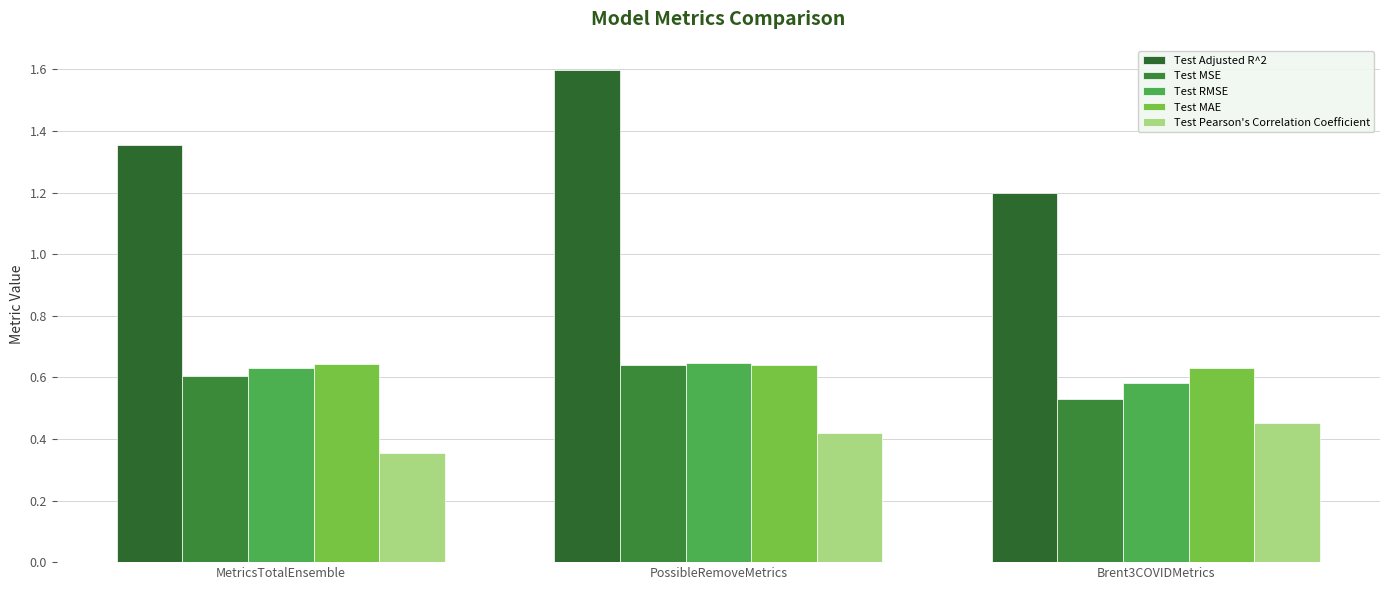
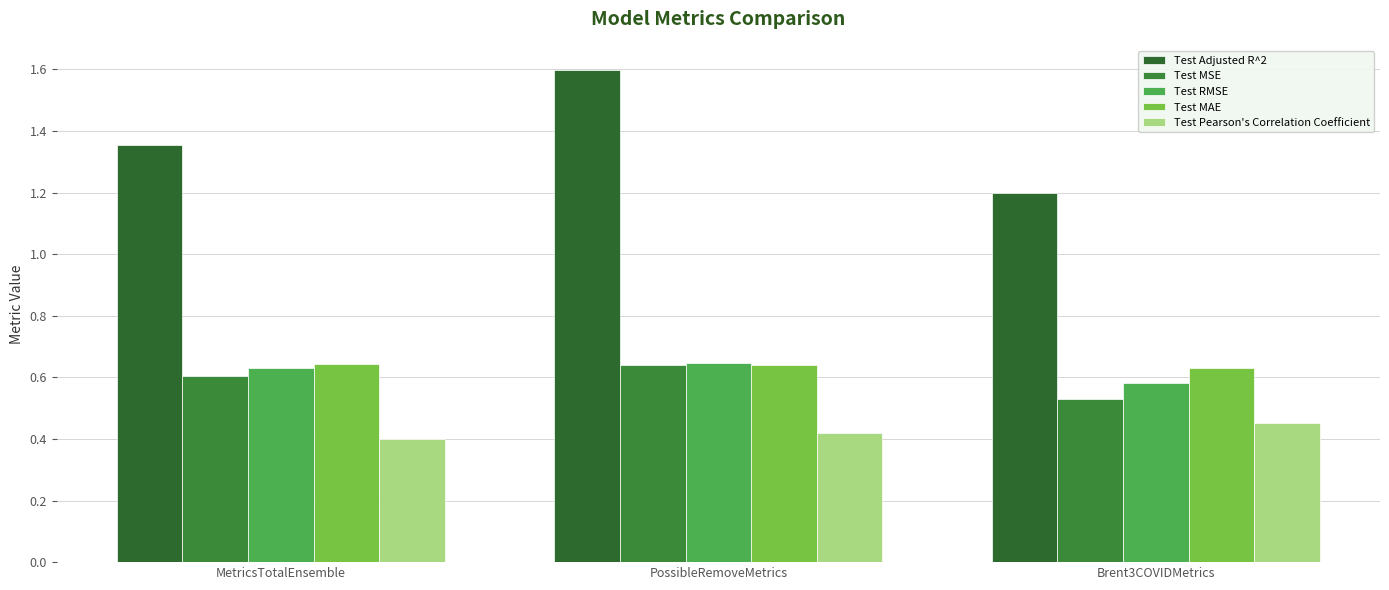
Test Pearson's Correlation Coefficient, MetricsTotalEnsemble: 0.35 -> 0.40
